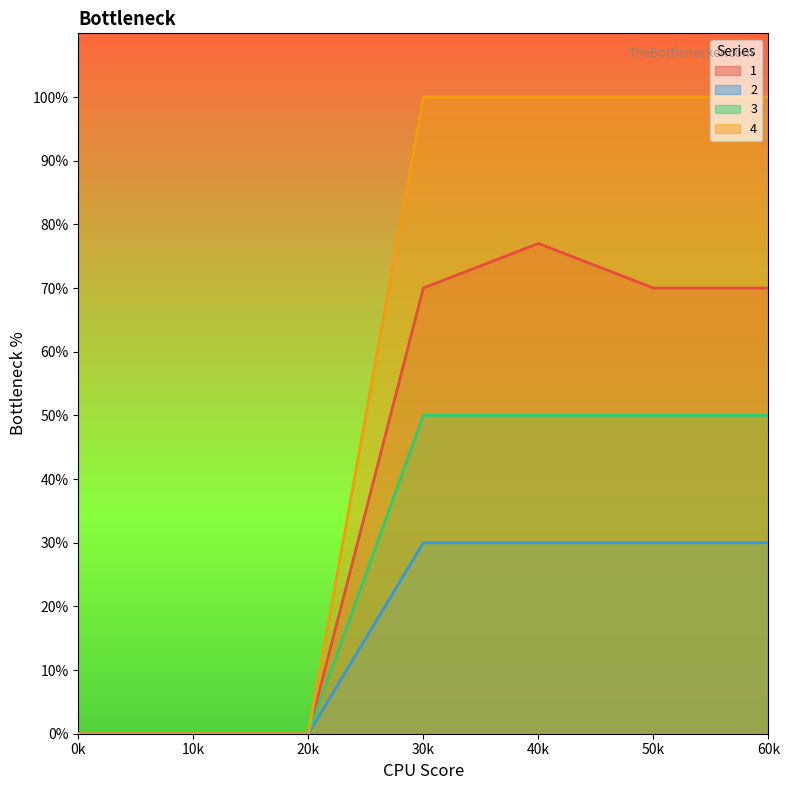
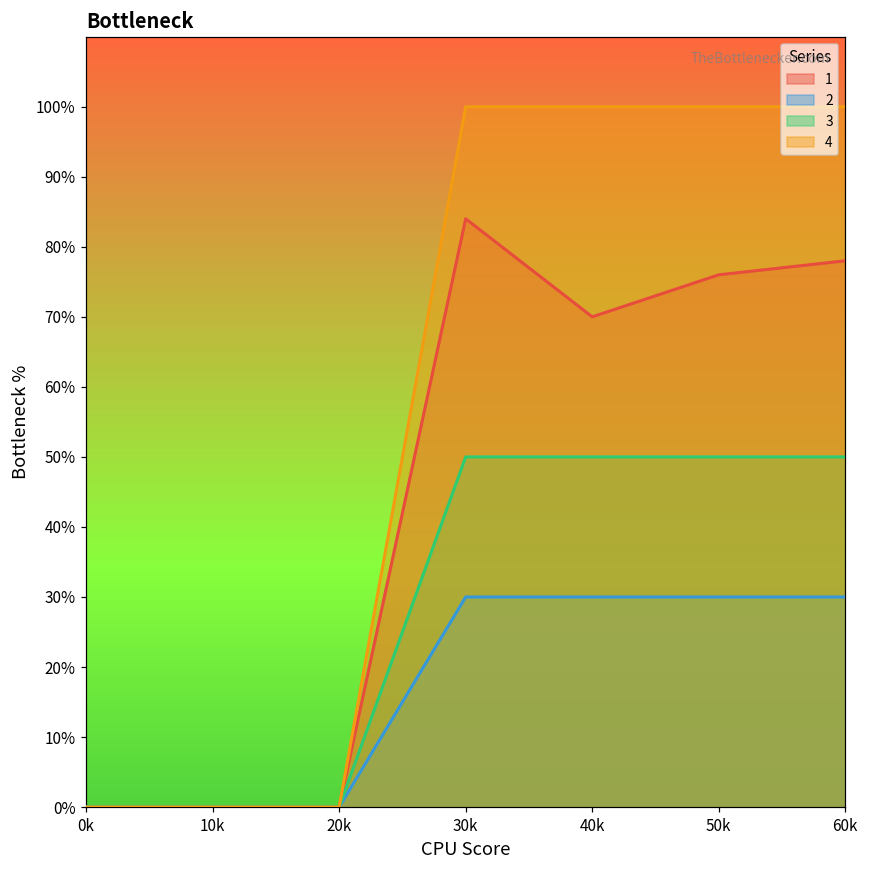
1, 30k: 70% -> 84%
1, 40k: 77% -> 70%
1, 50k: 70% -> 76%
1, 60k: 70% -> 78%
